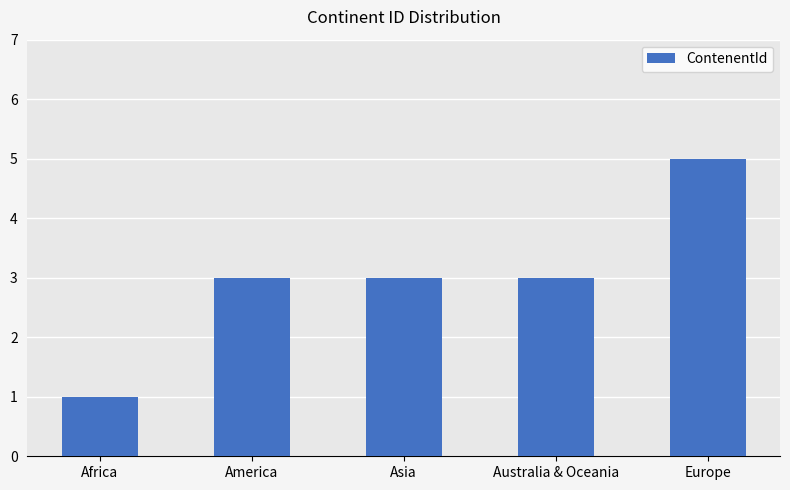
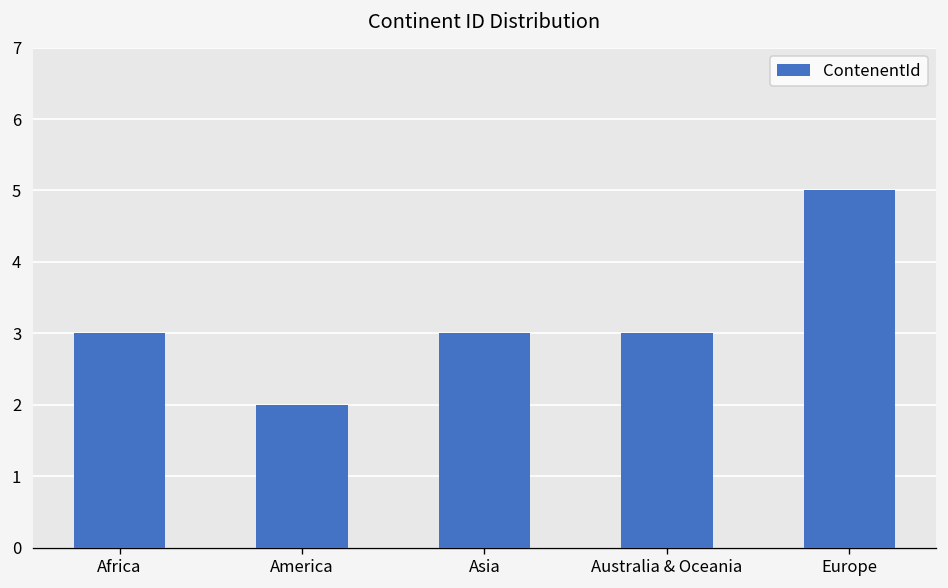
Africa: 1 -> 3
America: 3 -> 2
